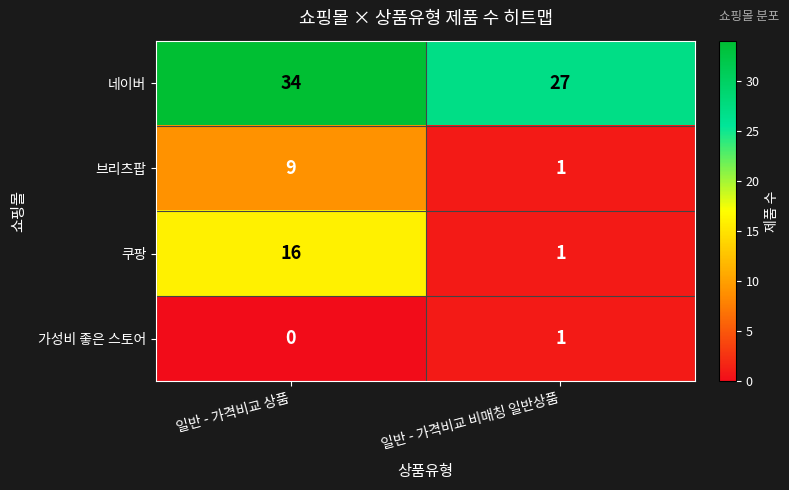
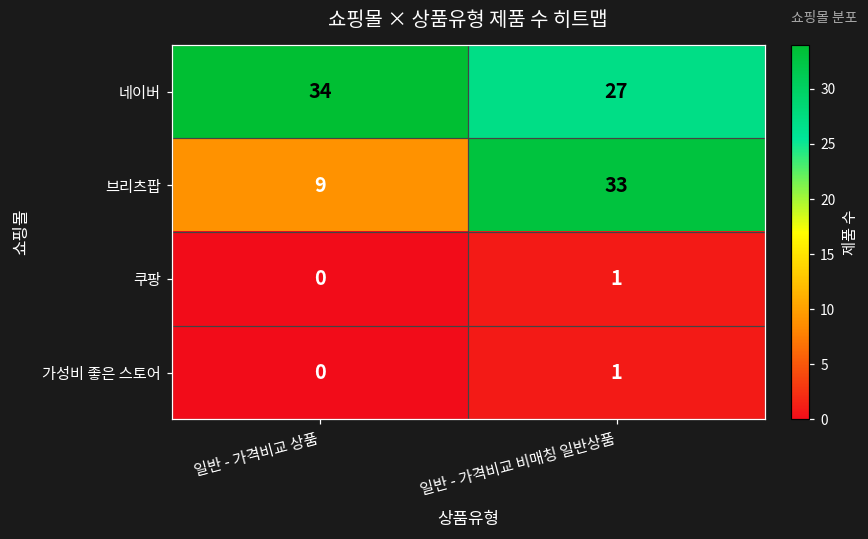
브리츠팝, 일반 - 가격비교 비매칭 일반상품: 1 -> 33
쿠팡, 일반 - 가격비교 상품: 16 -> 0
